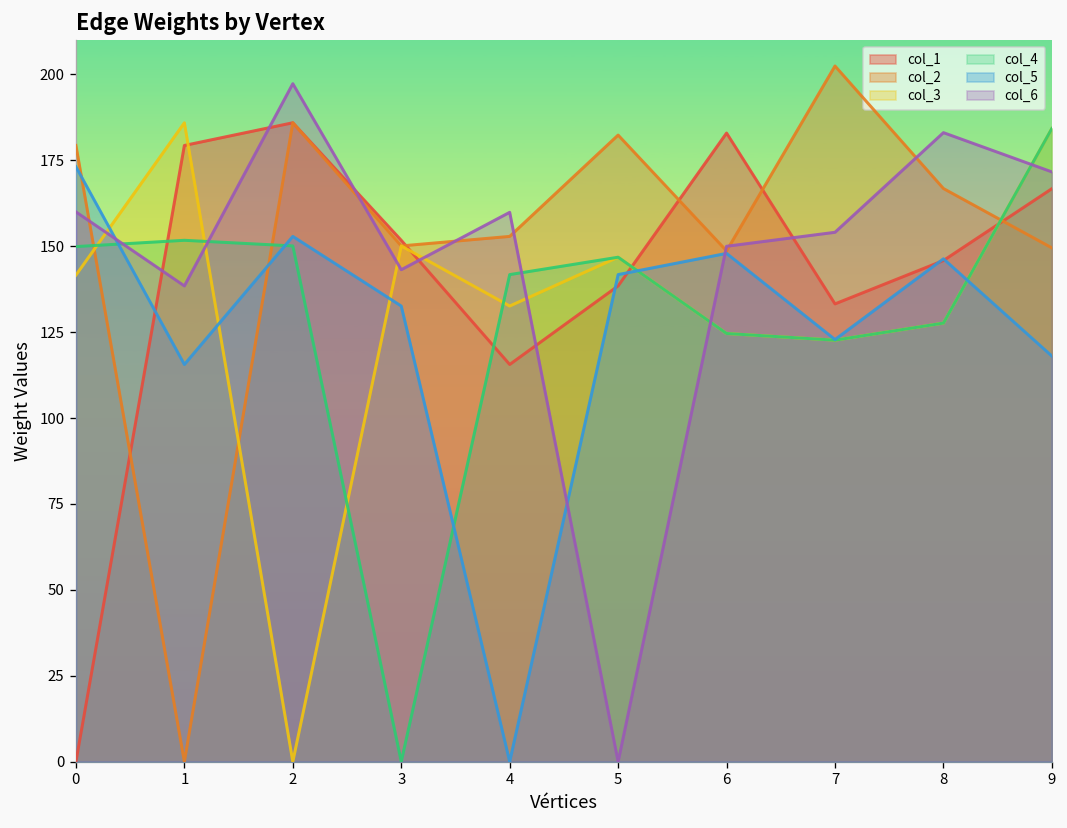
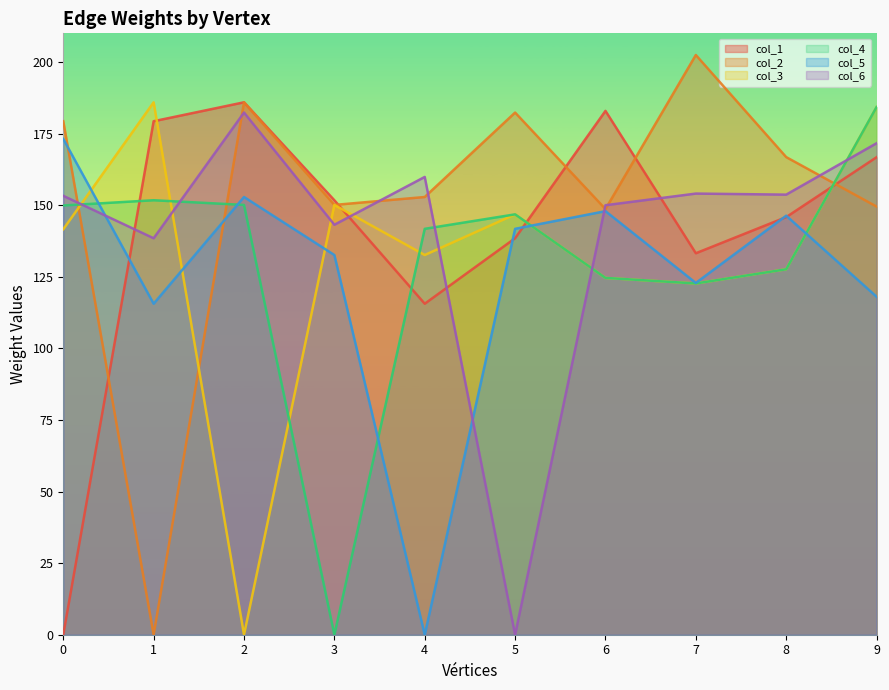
col_6, 0: 160 -> 153
col_6, 2: 197 -> 182
col_6, 8: 183 -> 154
